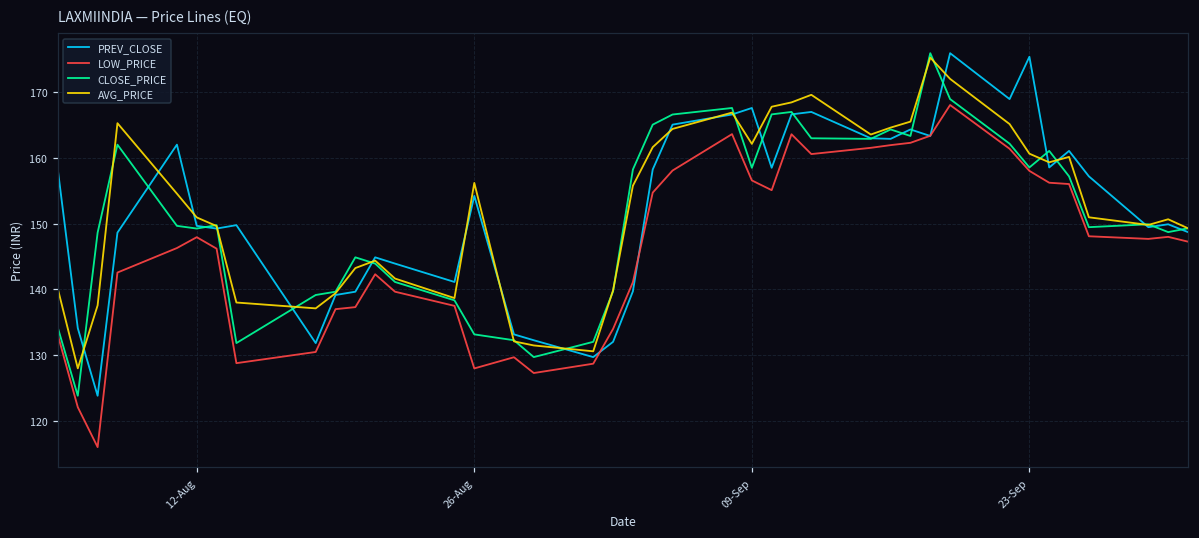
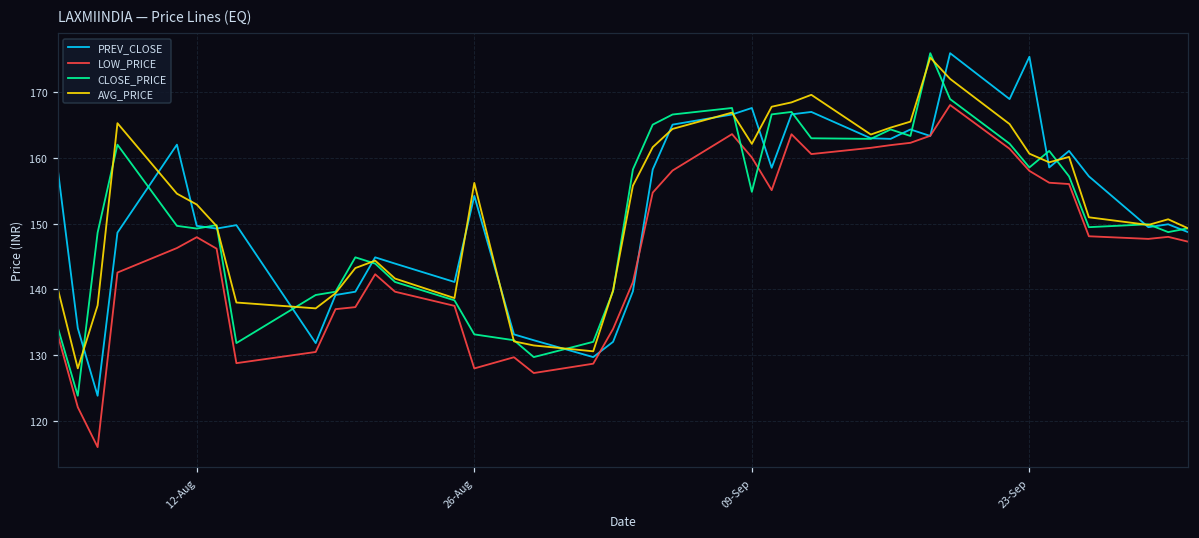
AVG_PRICE, 12-Aug: 151 -> 153
LOW_PRICE, 09-Sep: 157 -> 160
CLOSE_PRICE, 09-Sep: 158 -> 155
